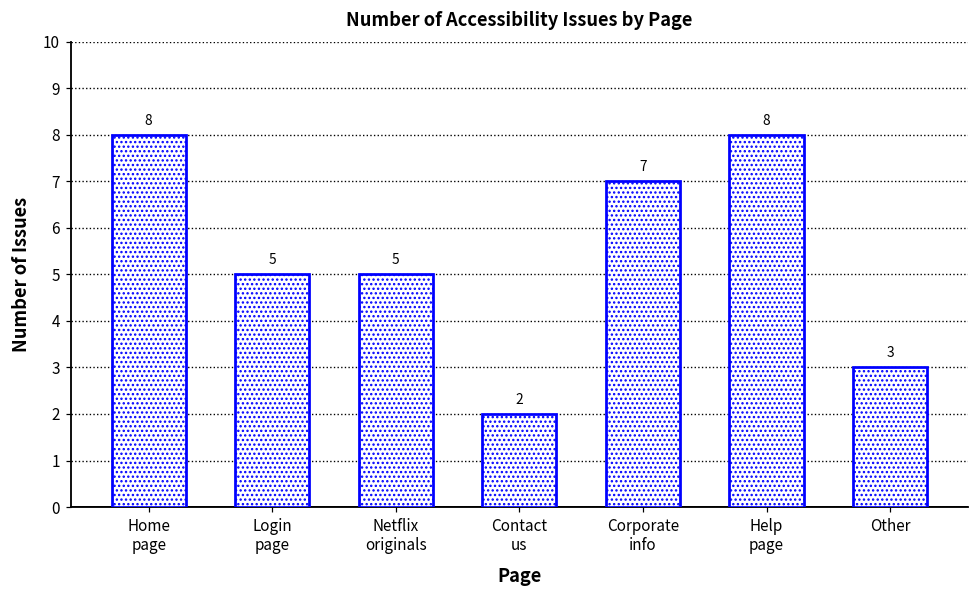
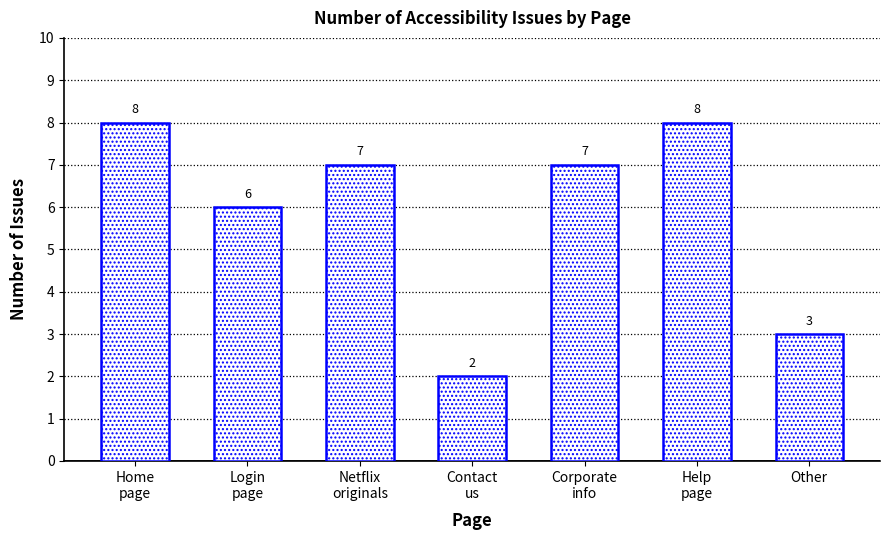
Login page: 5 -> 6
Netflix originals: 5 -> 7
